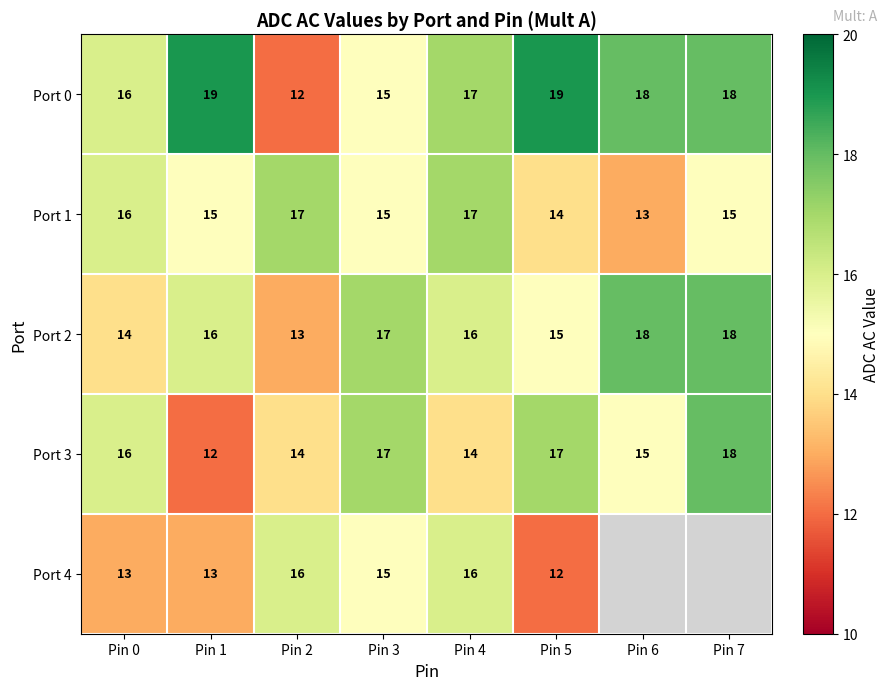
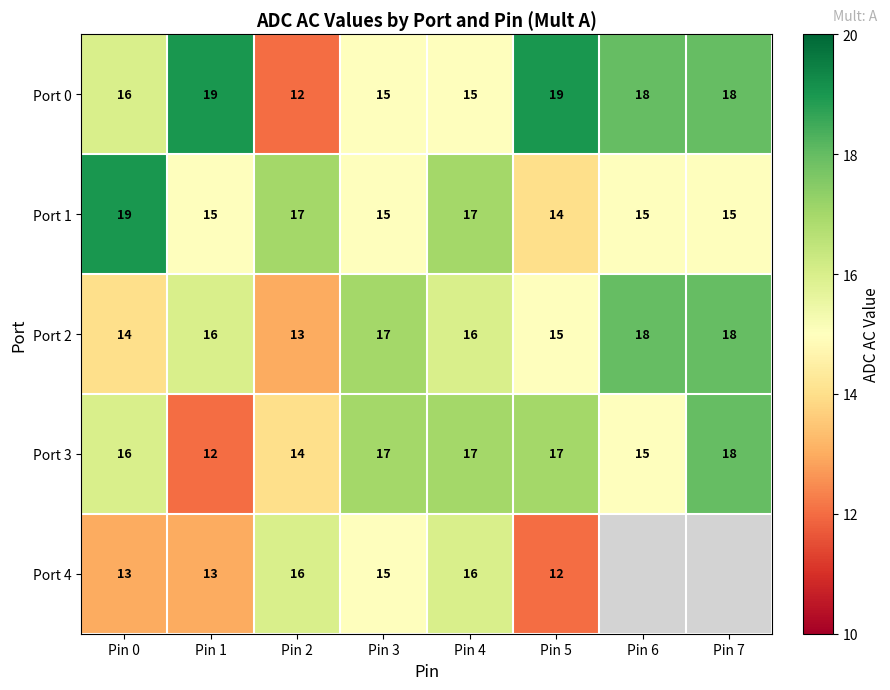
Port 0, Pin 4: 17 -> 15
Port 1, Pin 0: 16 -> 19
Port 1, Pin 6: 13 -> 15
Port 3, Pin 4: 14 -> 17
